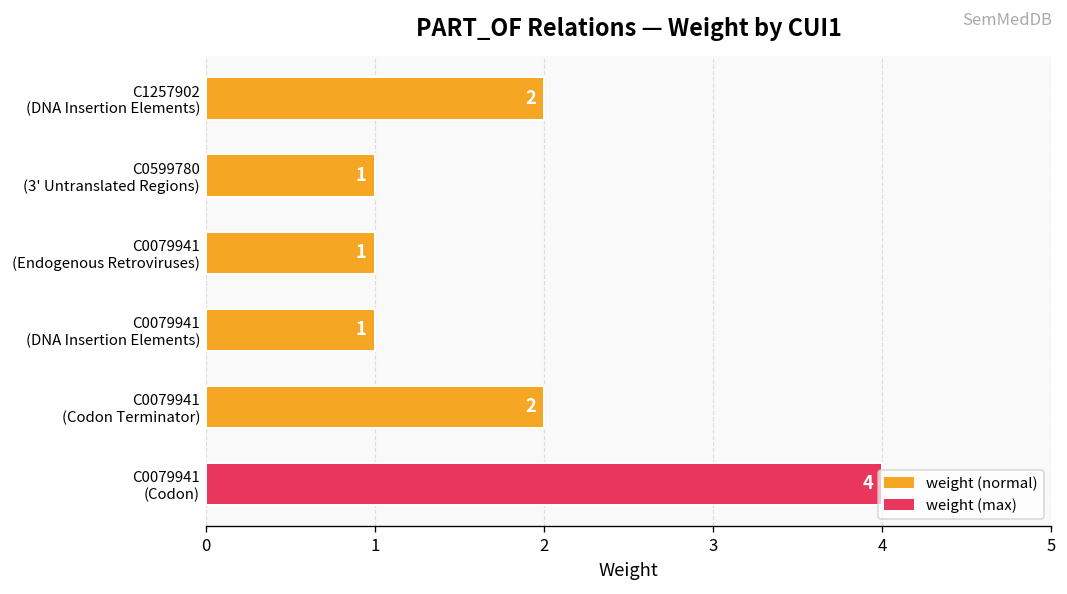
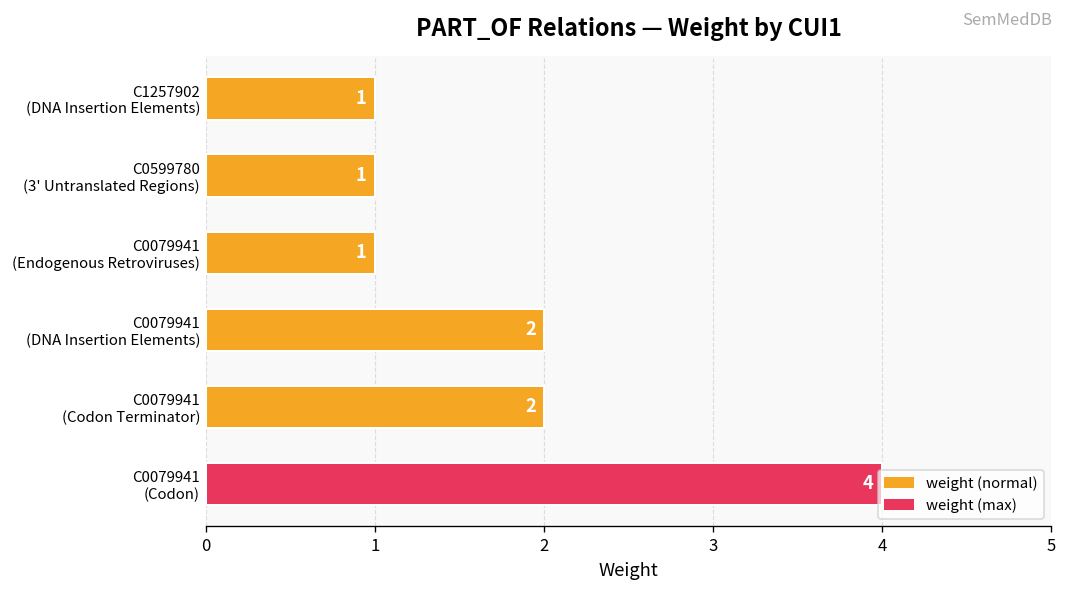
C1257902 (DNA Insertion Elements): 2 -> 1
C0079941 (DNA Insertion Elements): 1 -> 2
